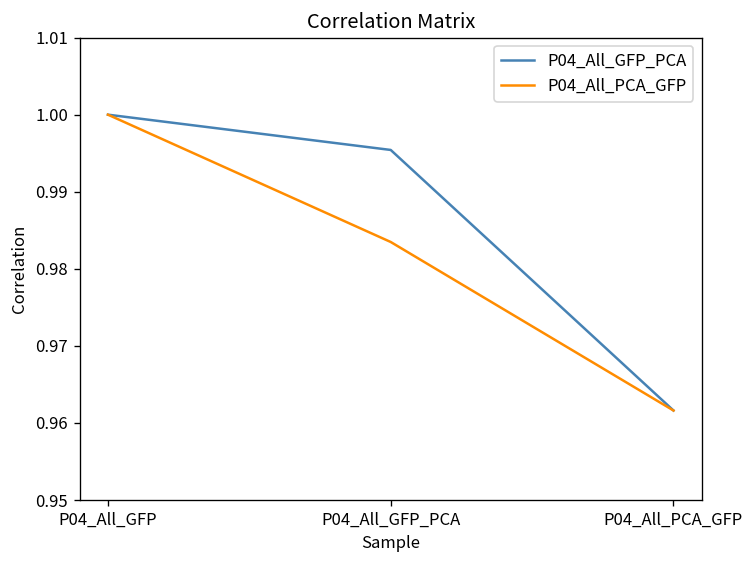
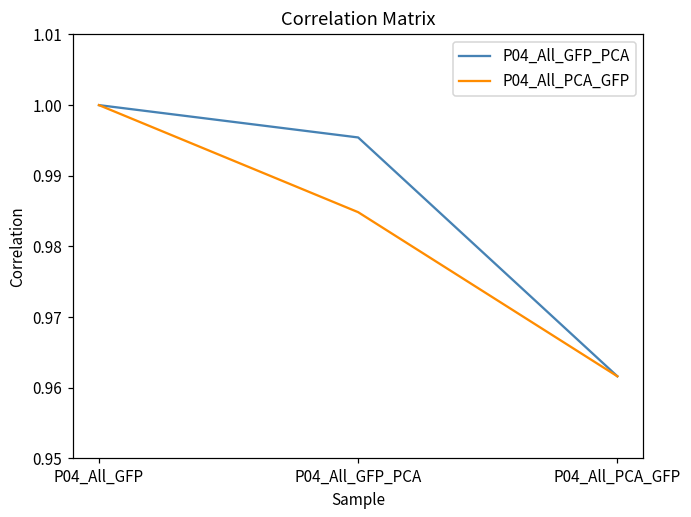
P04_All_PCA_GFP, P04_All_GFP_PCA: 0.983 -> 0.985
